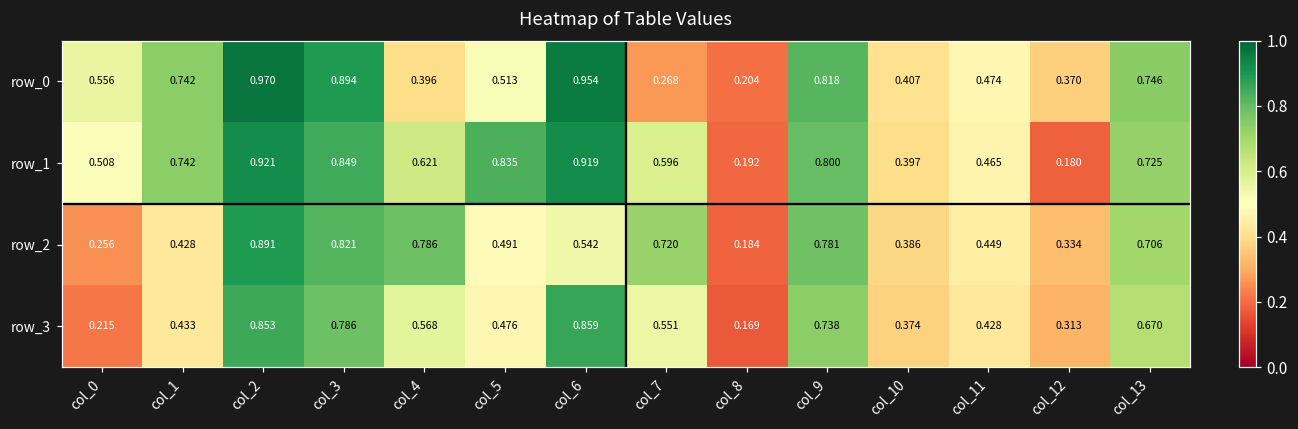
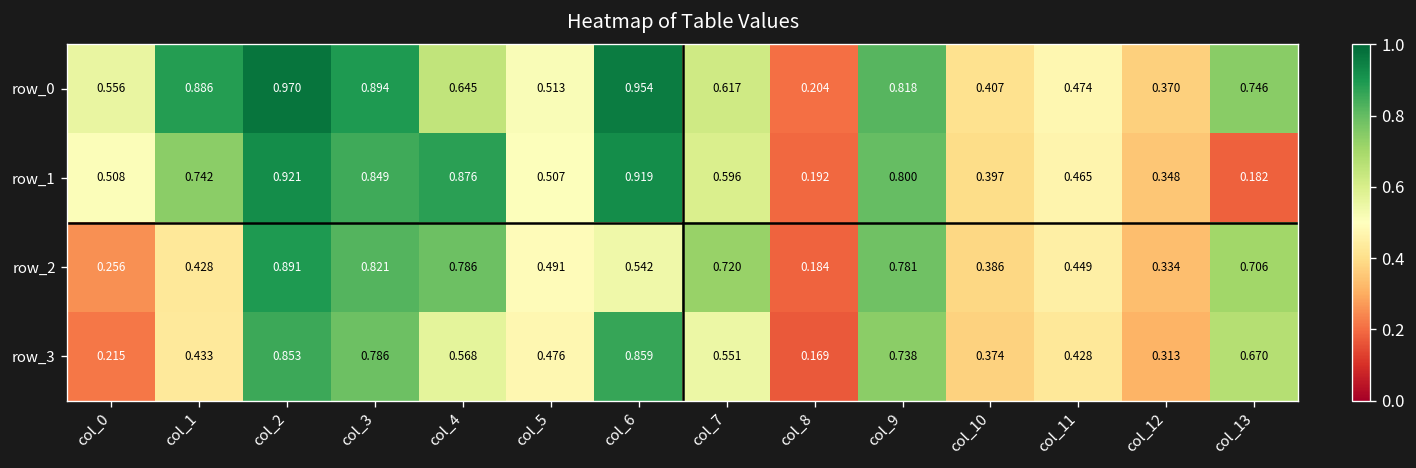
row_0, col_1: 0.742 -> 0.886
row_0, col_4: 0.396 -> 0.645
row_0, col_7: 0.268 -> 0.617
row_1, col_4: 0.621 -> 0.876
row_1, col_5: 0.835 -> 0.507
row_1, col_12: 0.180 -> 0.348
row_1, col_13: 0.725 -> 0.182
